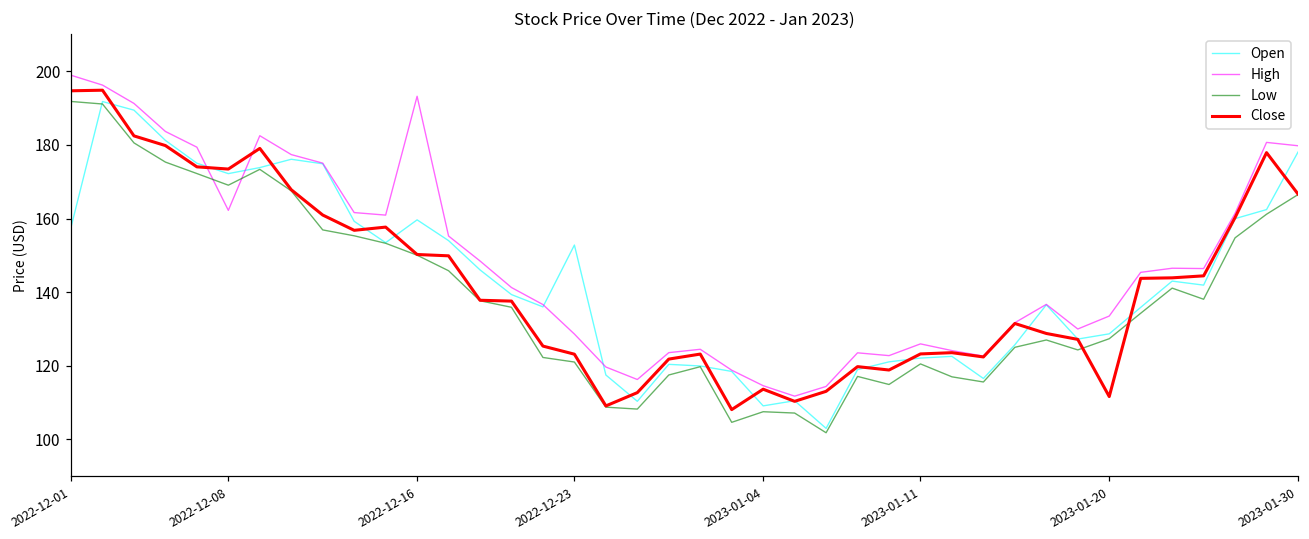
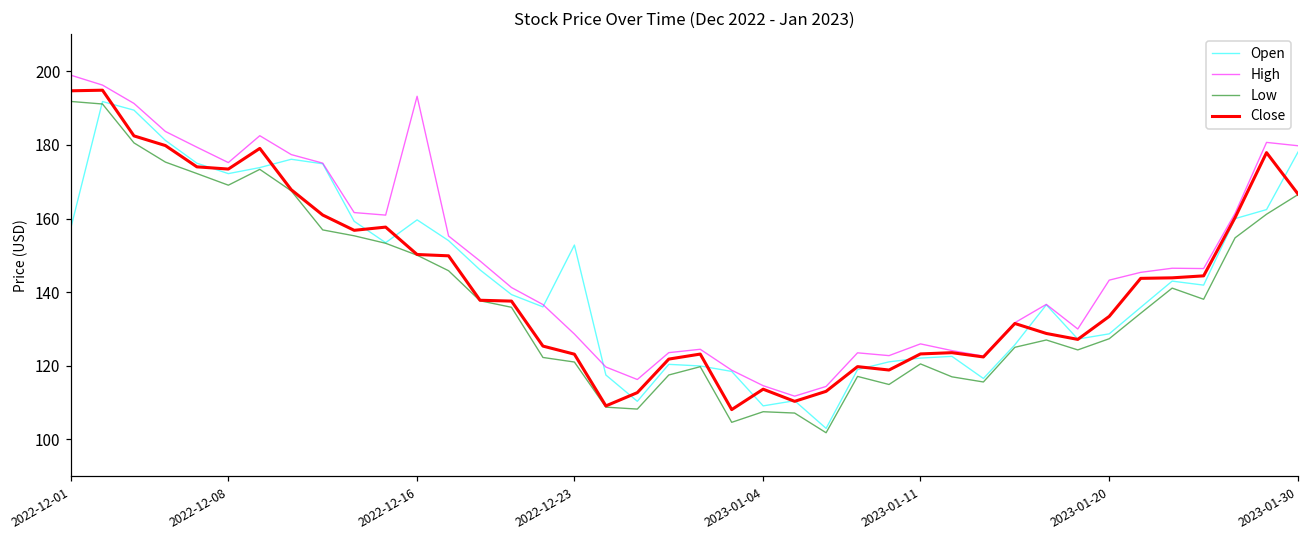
High, 2022-12-08: 162 -> 175
High, 2023-01-20: 134 -> 143
Close, 2023-01-20: 112 -> 133
